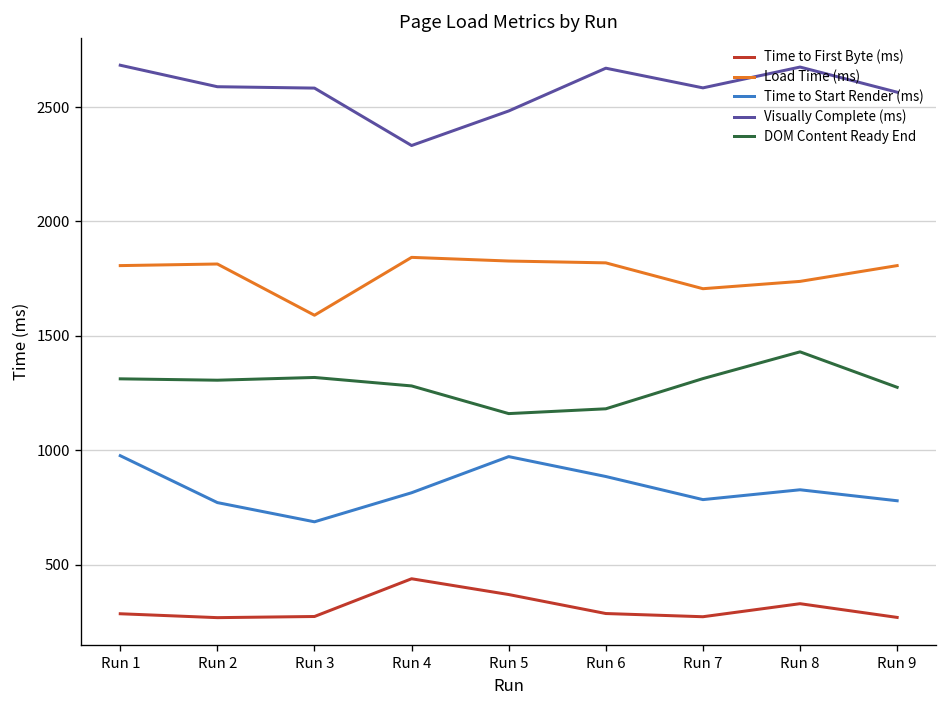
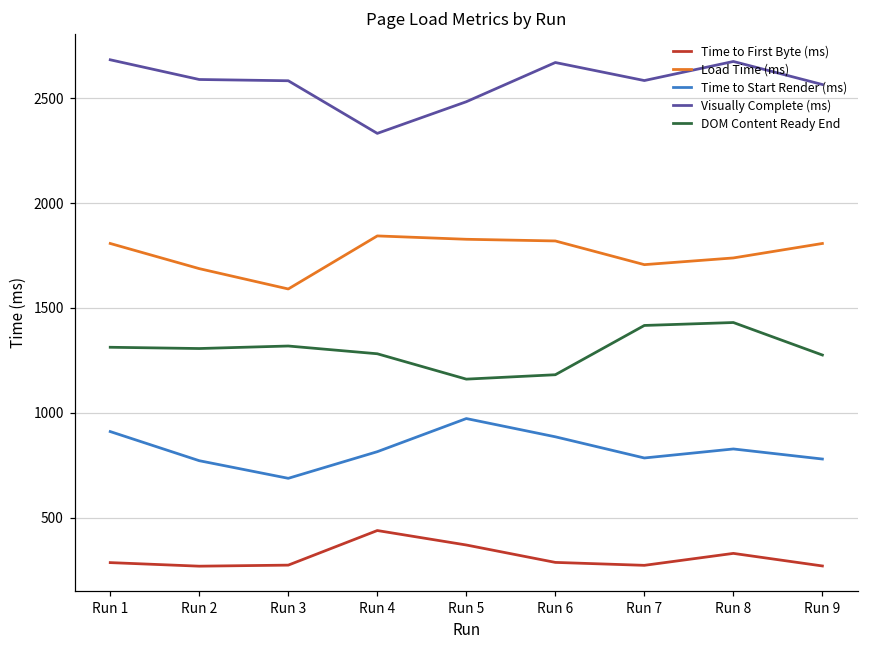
Time to Start Render (ms), Run 1: 980 -> 910
Load Time (ms), Run 2: 1810 -> 1690
DOM Content Ready End, Run 7: 1310 -> 1420
